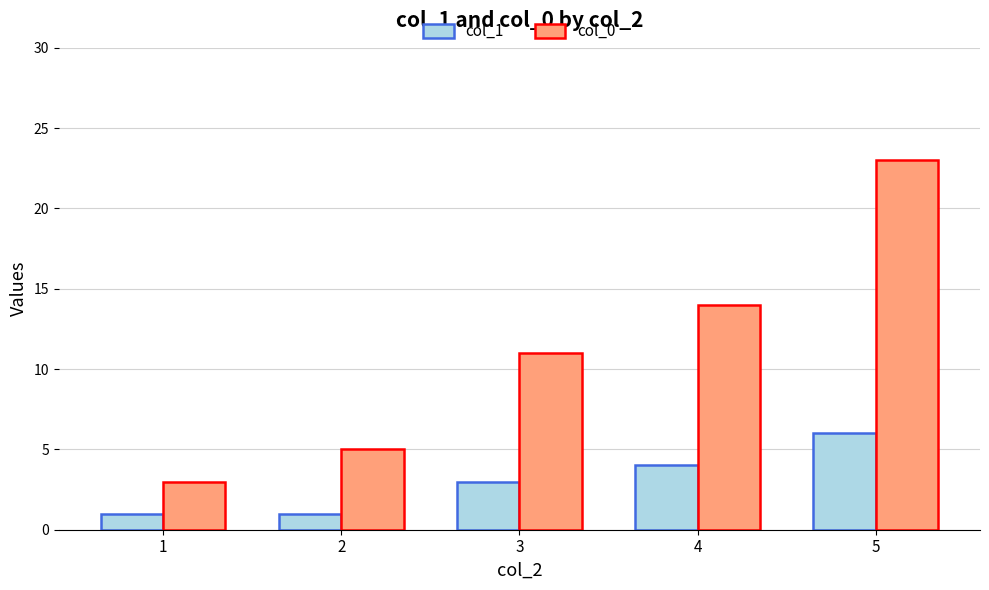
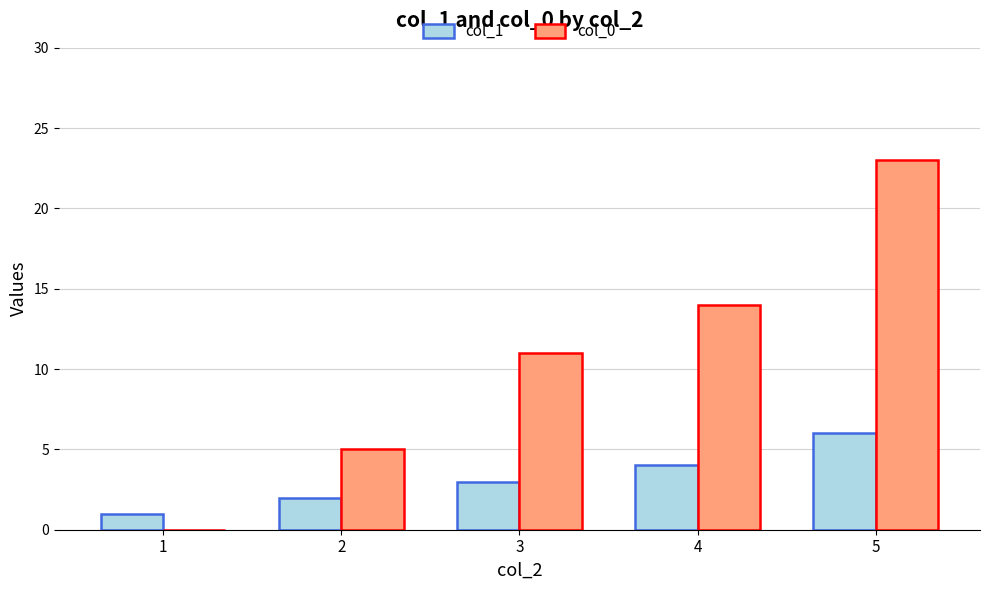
col_0, 1: 3 -> 0
col_1, 2: 1 -> 2
